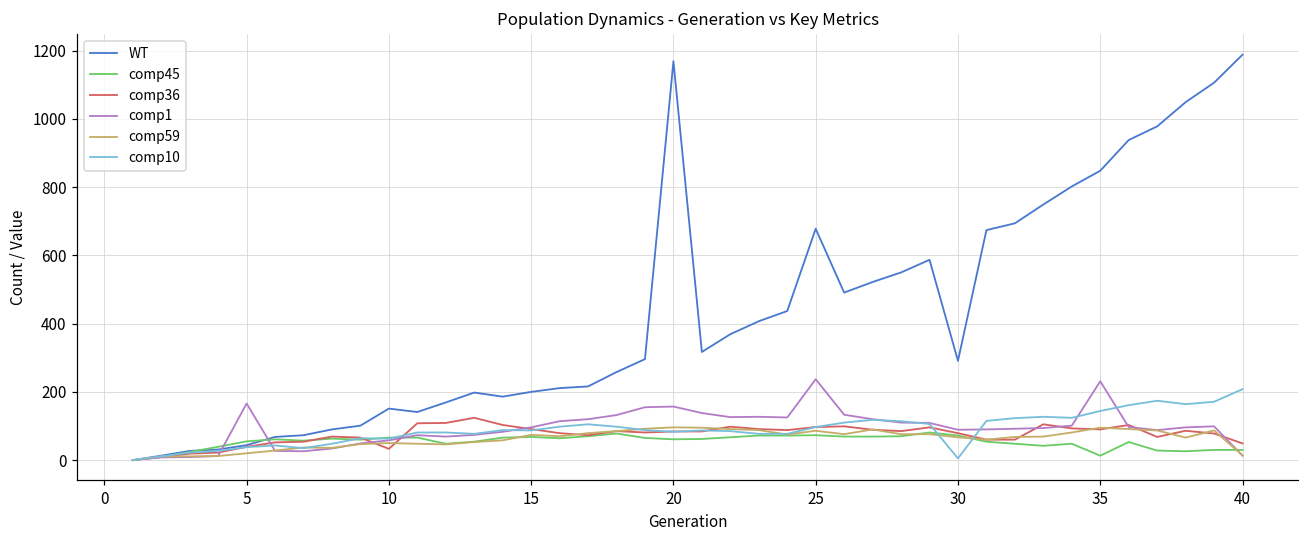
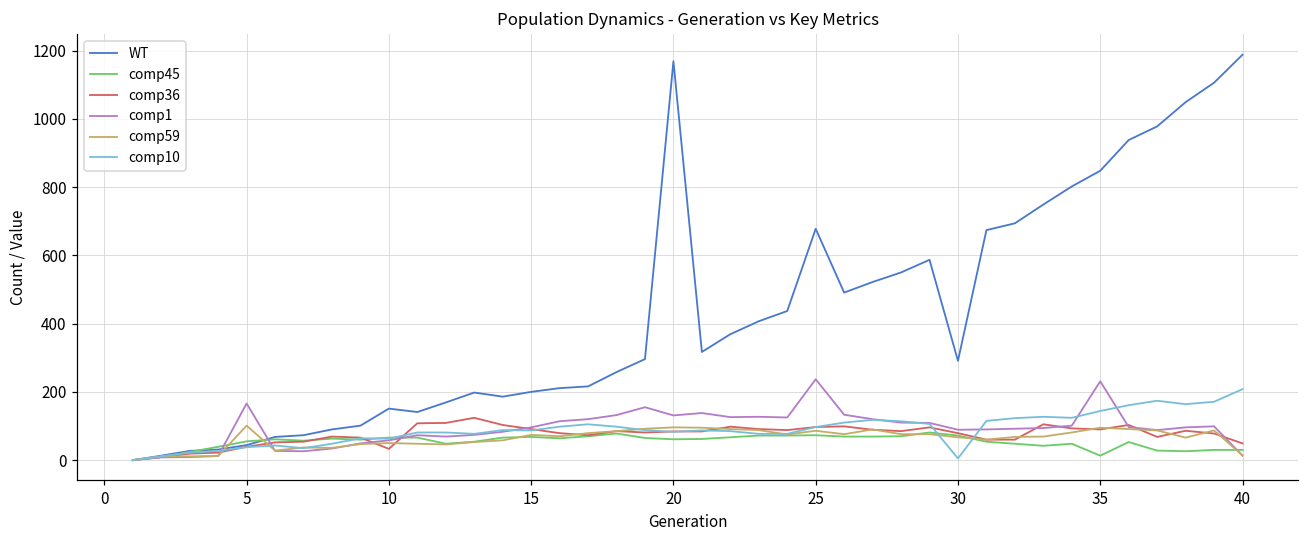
comp59, 5: 20 -> 100
comp1, 20: 160 -> 130
